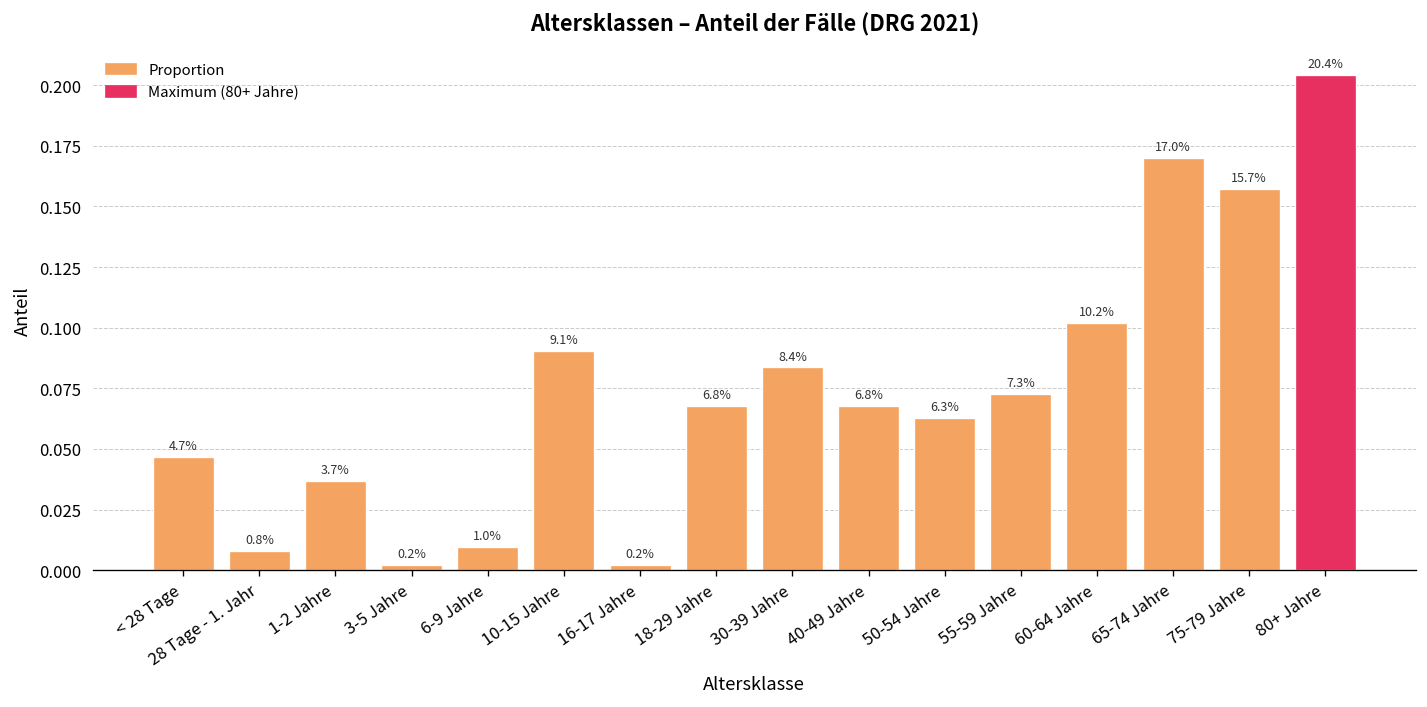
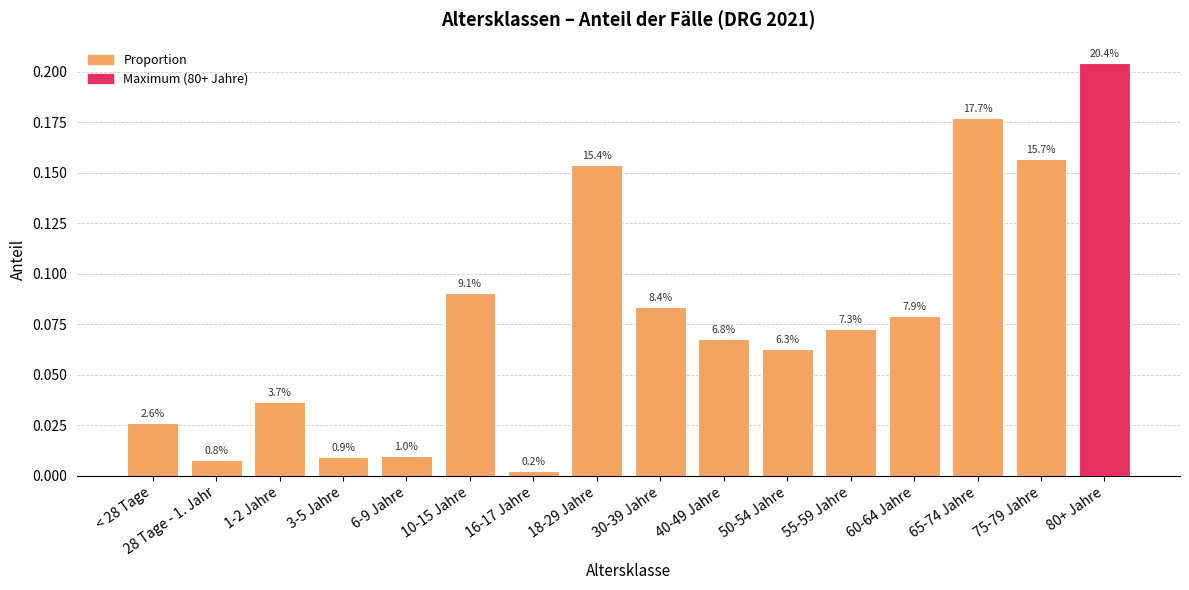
< 28 Tage: 4.7% -> 2.6%
3-5 Jahre: 0.2% -> 0.9%
18-29 Jahre: 6.8% -> 15.4%
60-64 Jahre: 10.2% -> 7.9%
65-74 Jahre: 17.0% -> 17.7%
